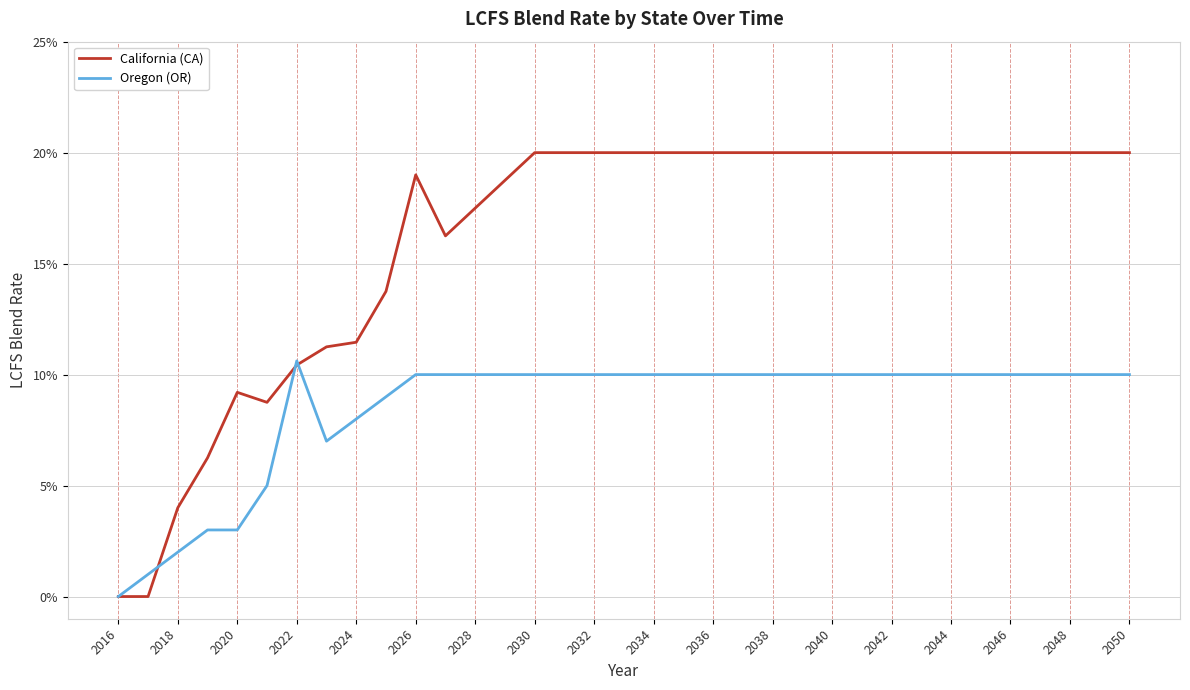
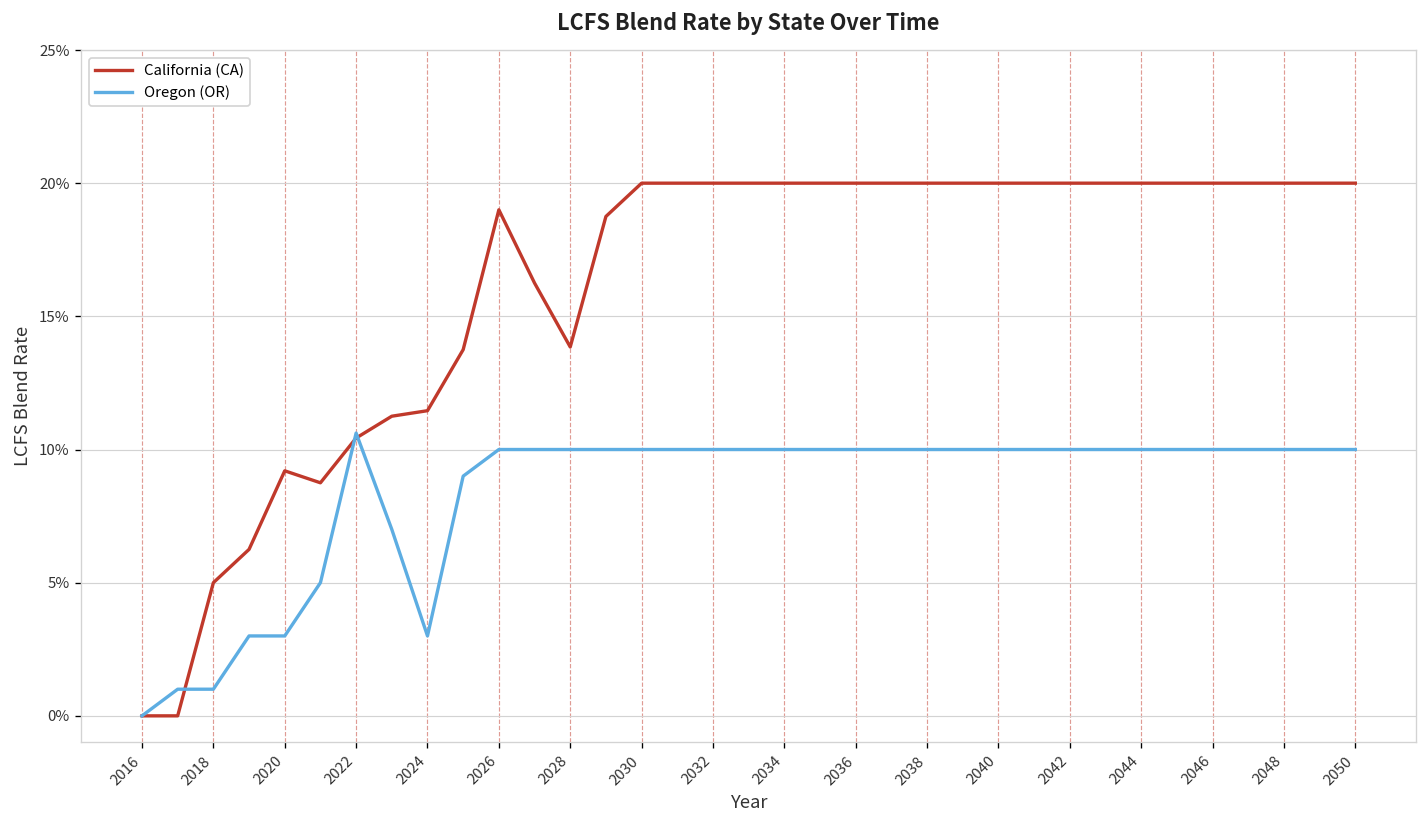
California (CA), 2018: 4.0% -> 5.0%
Oregon (OR), 2018: 2.0% -> 1.0%
Oregon (OR), 2024: 8.0% -> 3.0%
California (CA), 2028: 17.5% -> 13.8%
